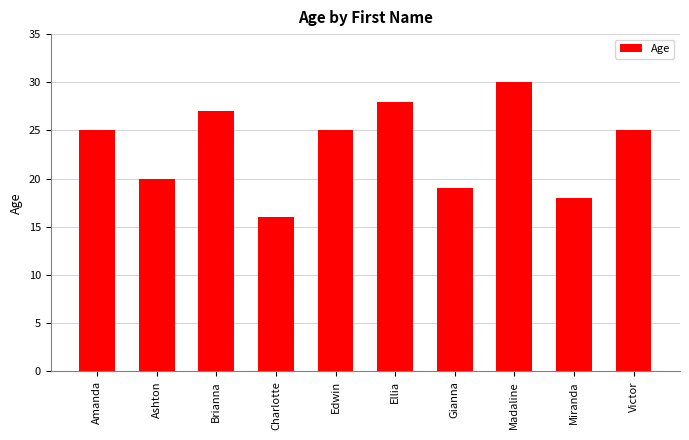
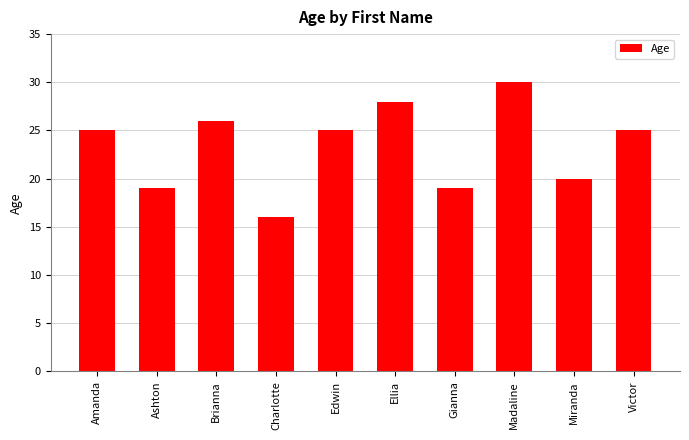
Ashton: 20 -> 19
Brianna: 27 -> 26
Miranda: 18 -> 20
